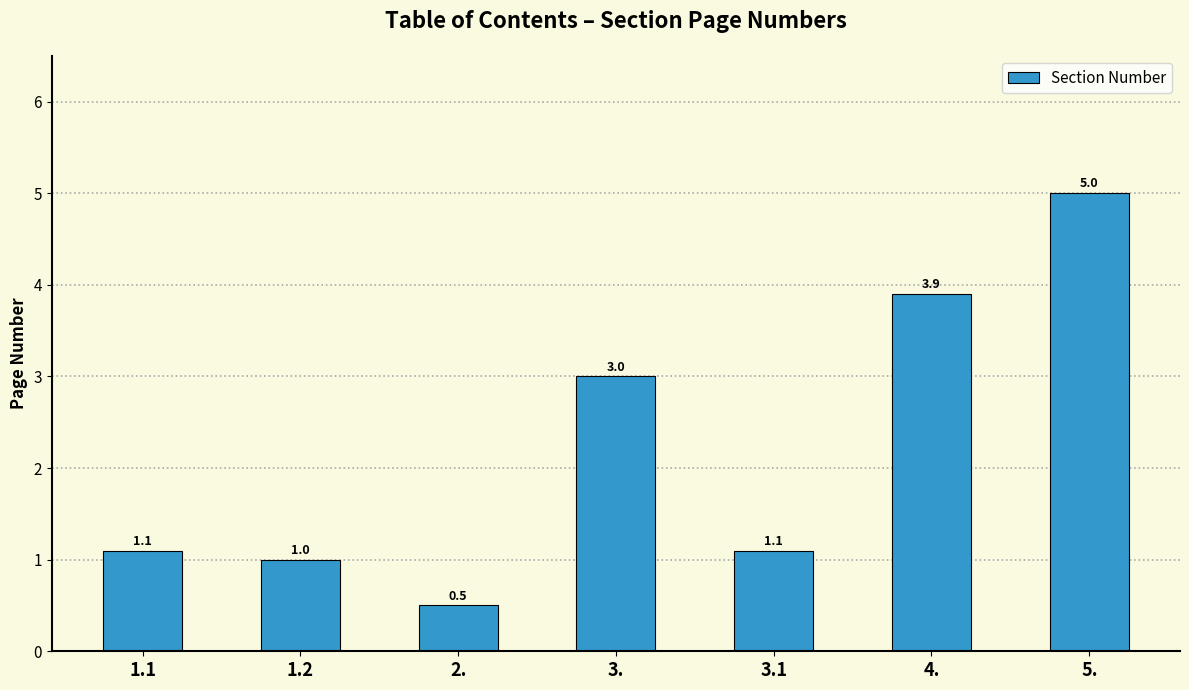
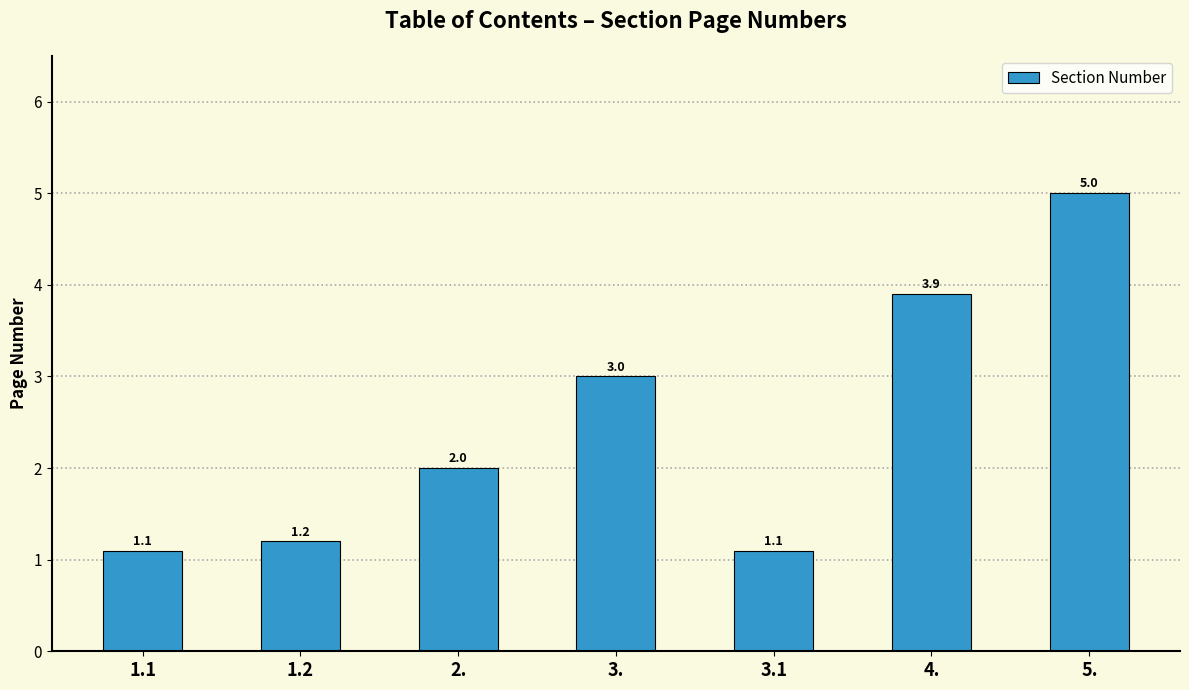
1.2: 1.0 -> 1.2
2.: 0.5 -> 2.0
